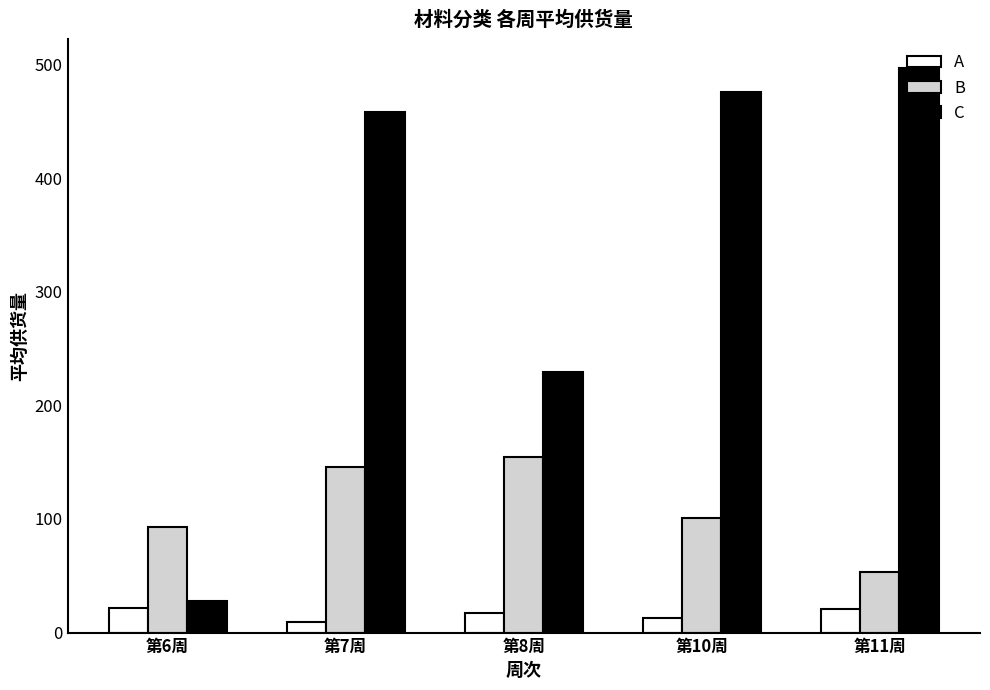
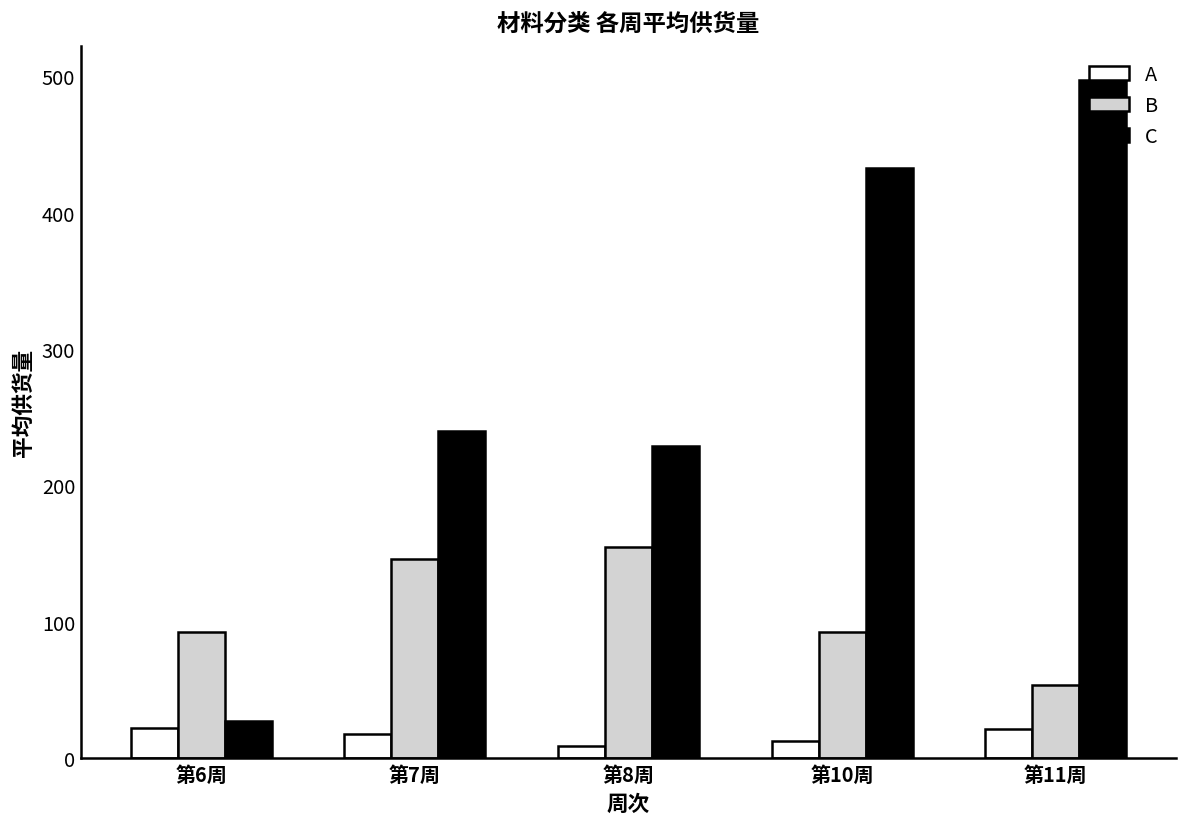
A, 第7周: 9 -> 18
C, 第7周: 458 -> 240
A, 第8周: 17 -> 9
B, 第10周: 101 -> 93
C, 第10周: 476 -> 433
